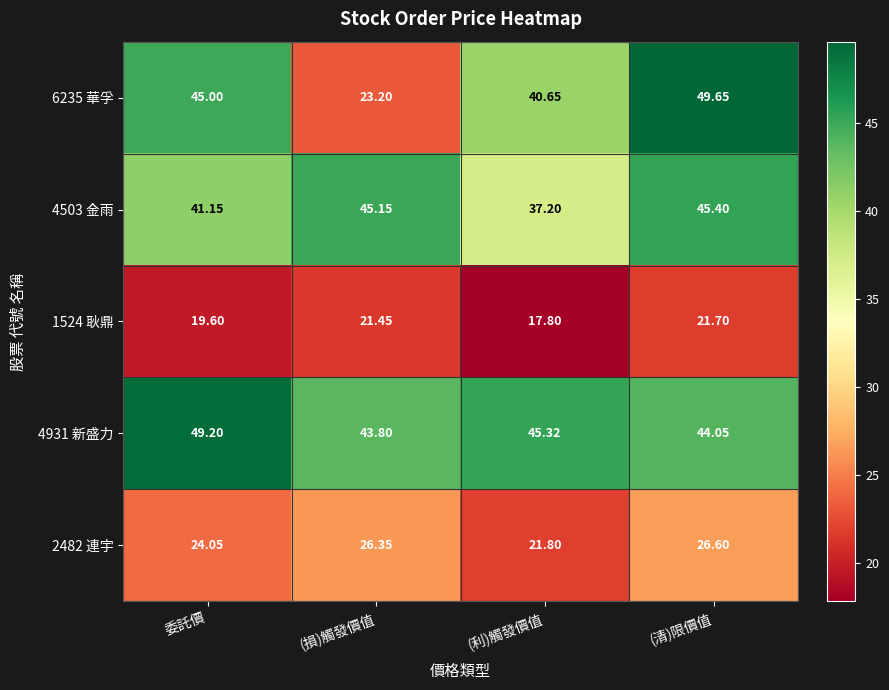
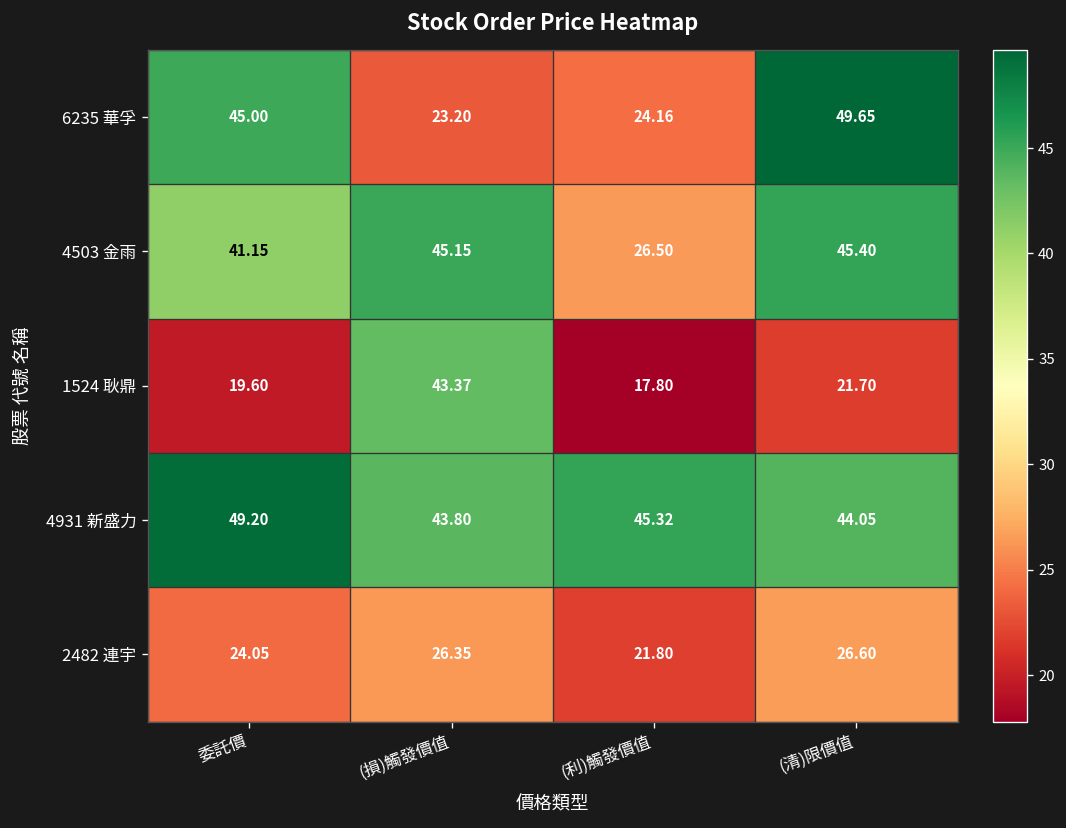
6235 華孚, (利)觸發價值: 40.65 -> 24.16
4503 金雨, (利)觸發價值: 37.20 -> 26.50
1524 耿鼎, (損)觸發價值: 21.45 -> 43.37
